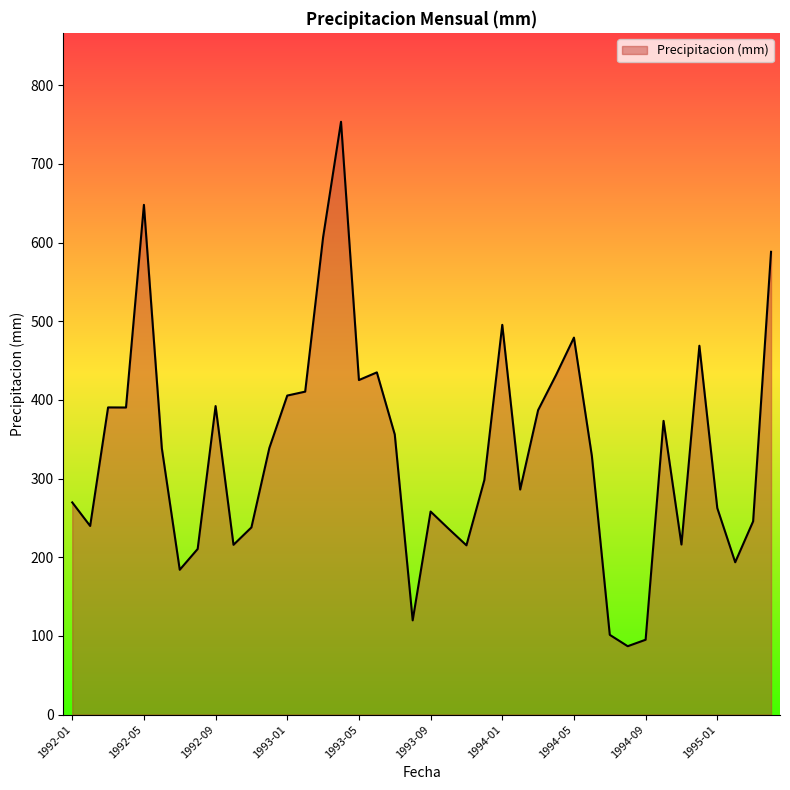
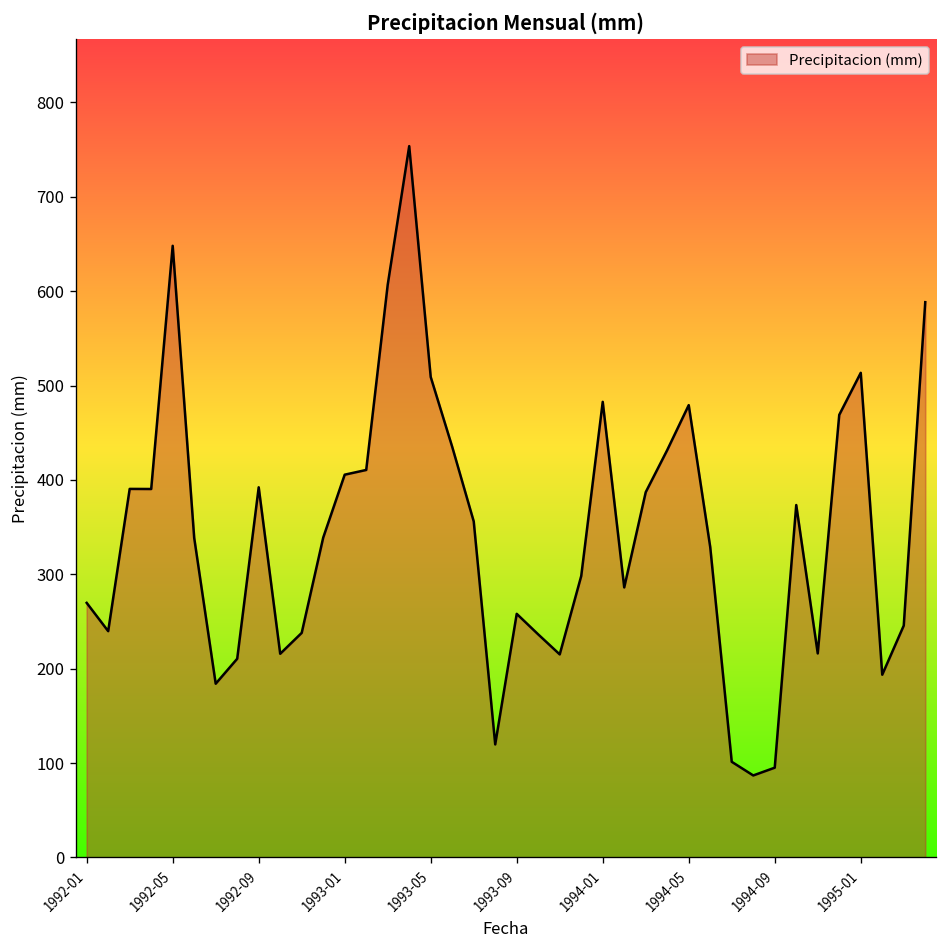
1993-05: 430 -> 510
1994-01: 500 -> 480
1995-01: 260 -> 510
